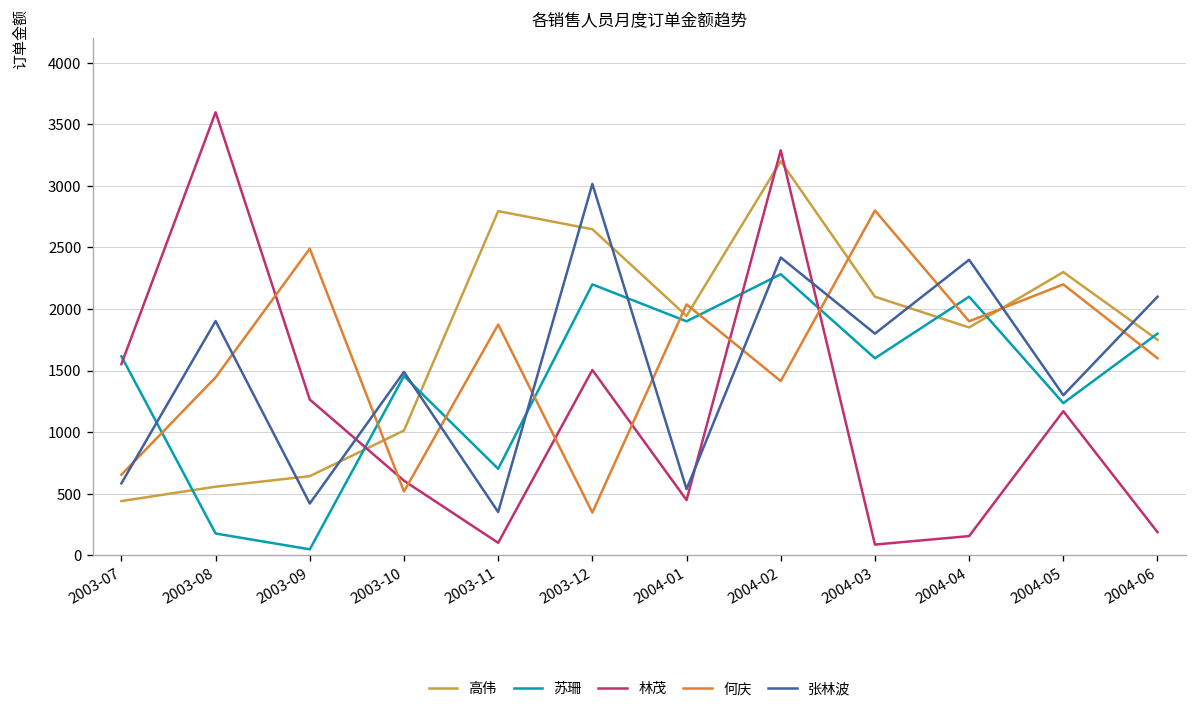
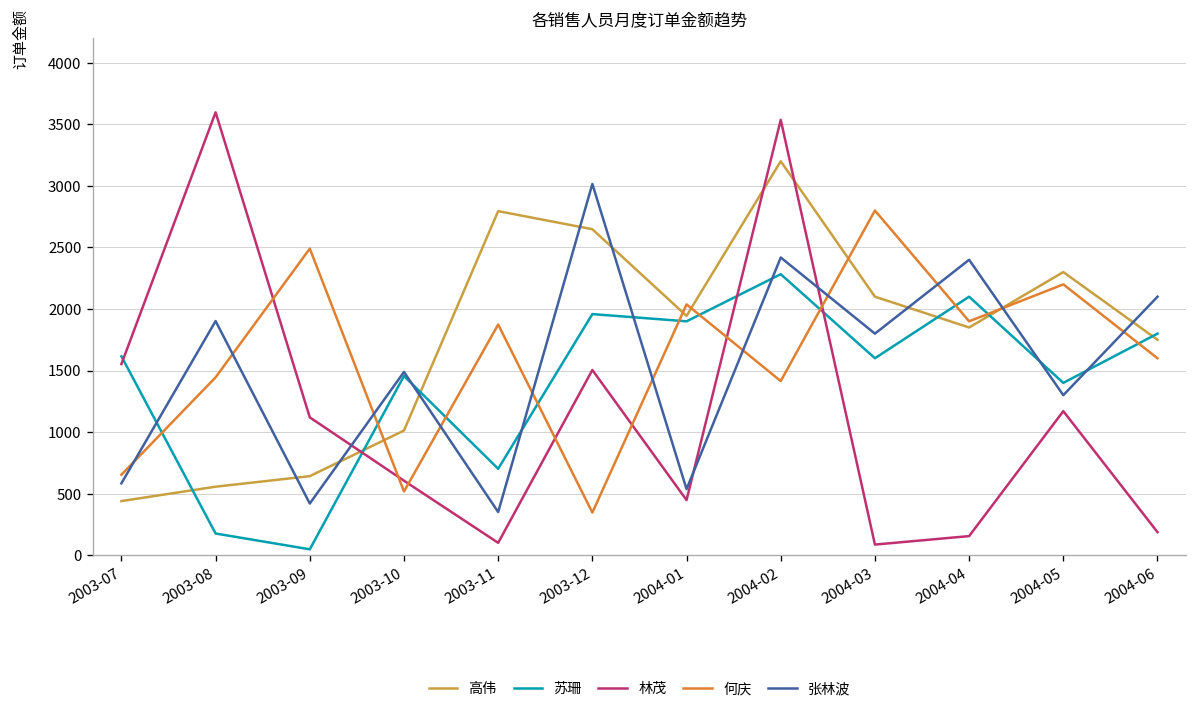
林茂, 2003-09: 1260 -> 1120
苏珊, 2003-12: 2200 -> 1960
林茂, 2004-02: 3290 -> 3540
苏珊, 2004-05: 1240 -> 1400
